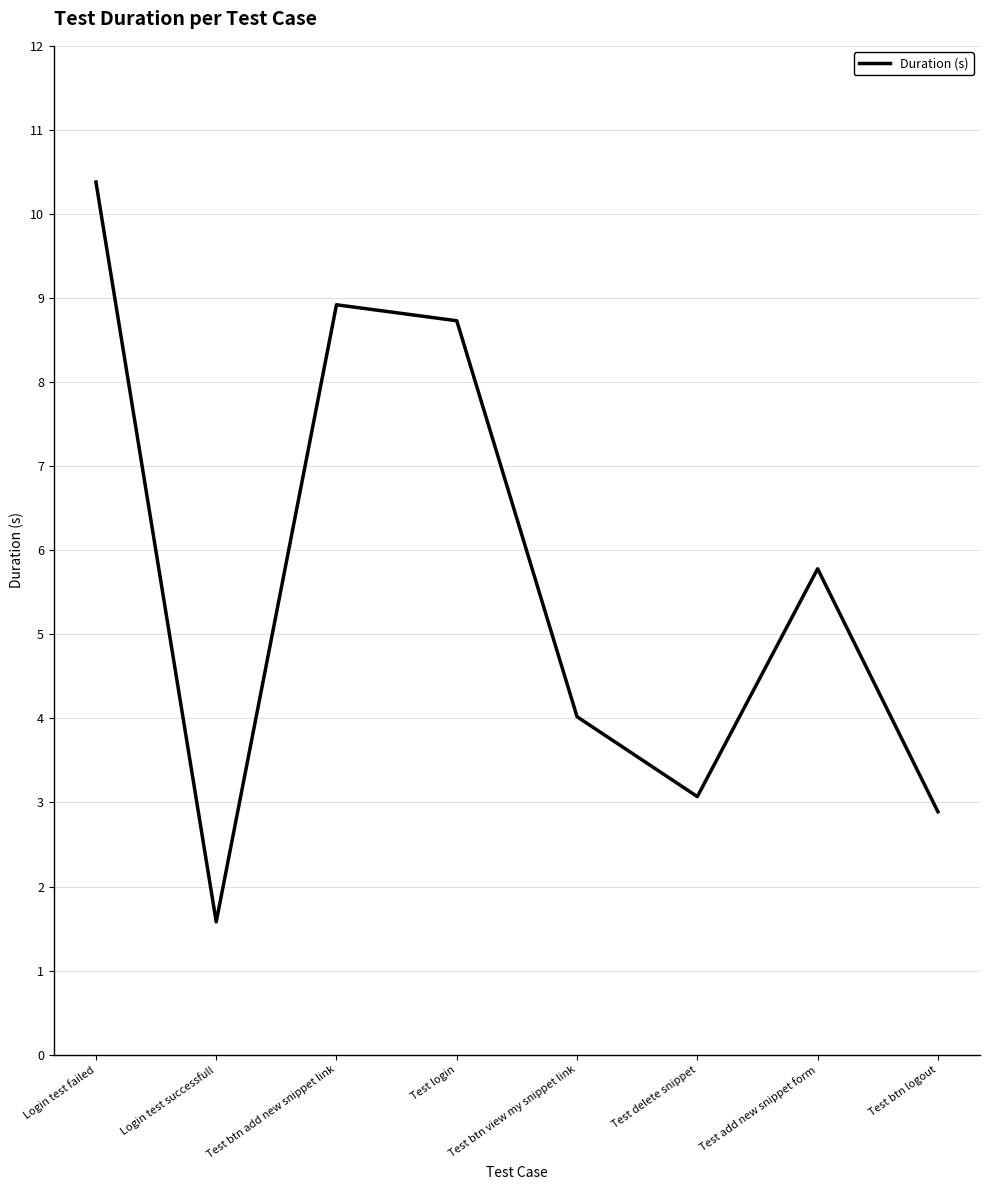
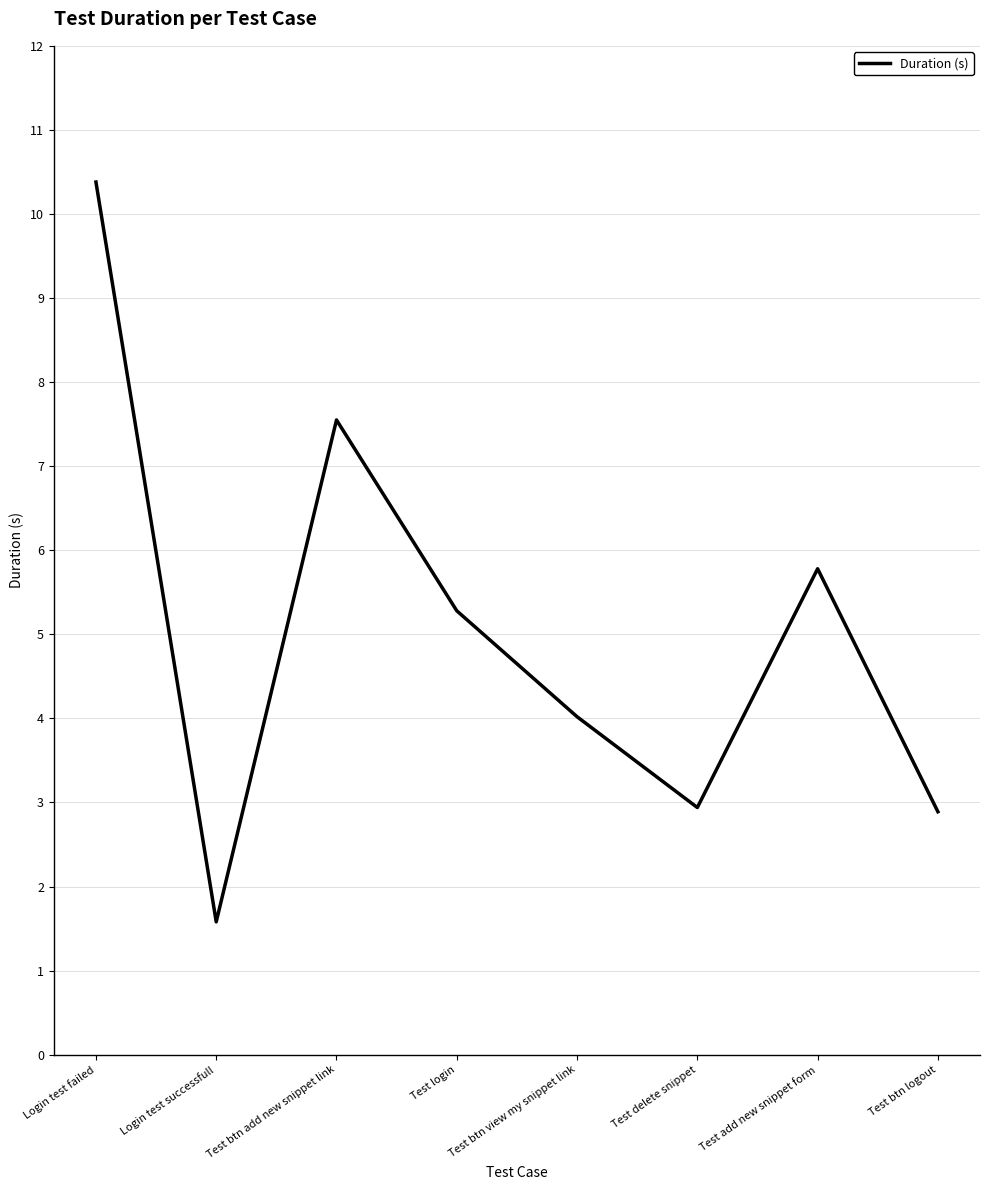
Test btn add new snippet link: 8.9 -> 7.6
Test login: 8.7 -> 5.3
Test delete snippet: 3.1 -> 2.9
